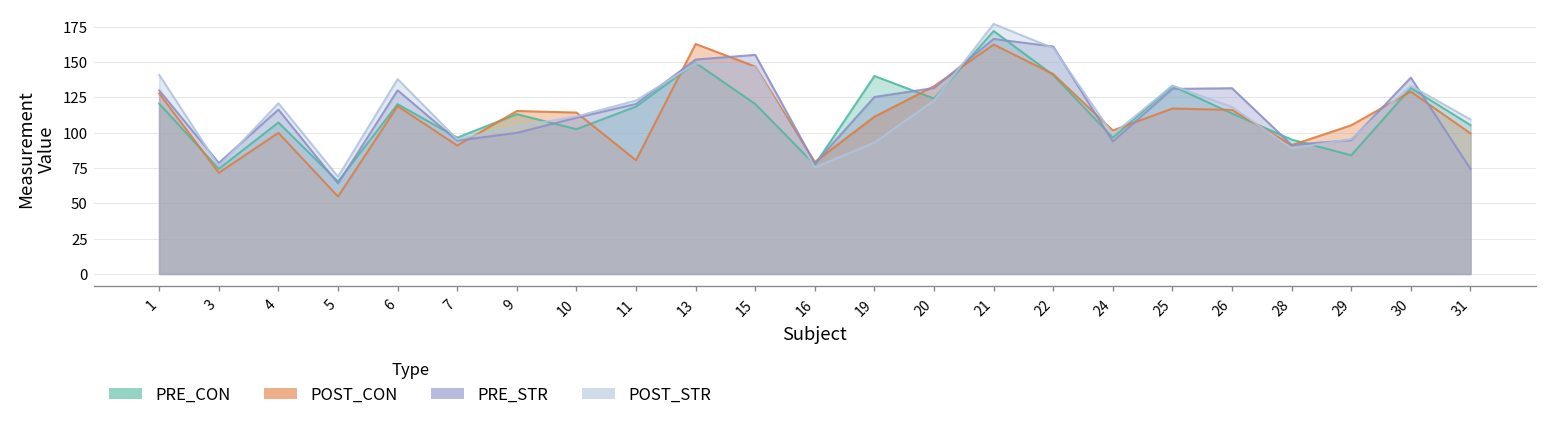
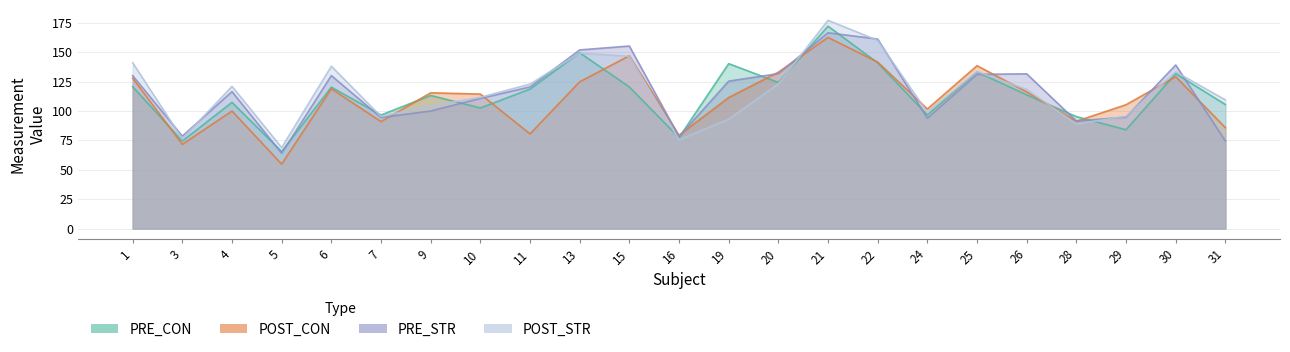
POST_CON, 13: 163 -> 125
POST_CON, 25: 117 -> 138
POST_CON, 31: 100 -> 86
